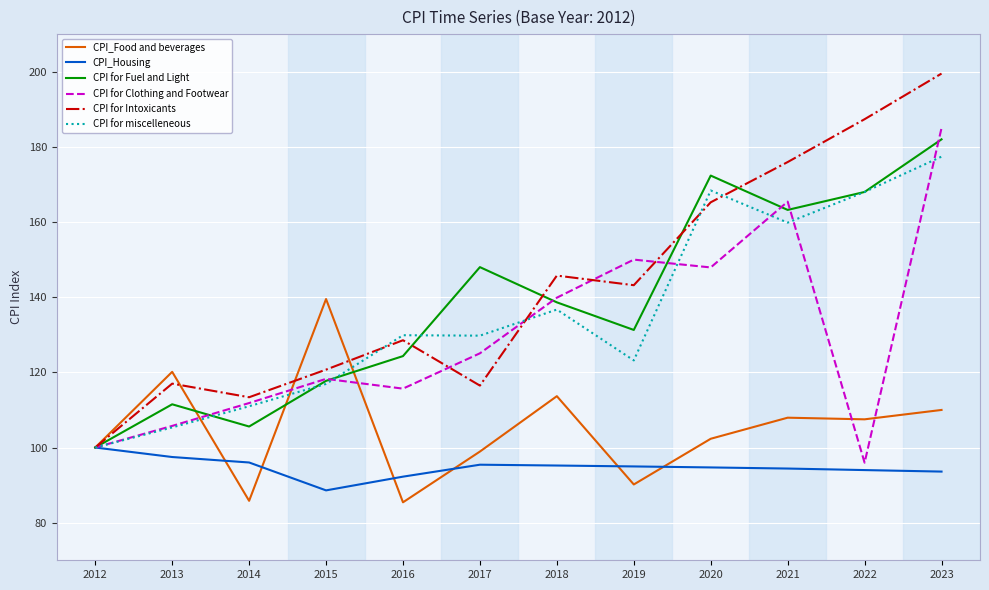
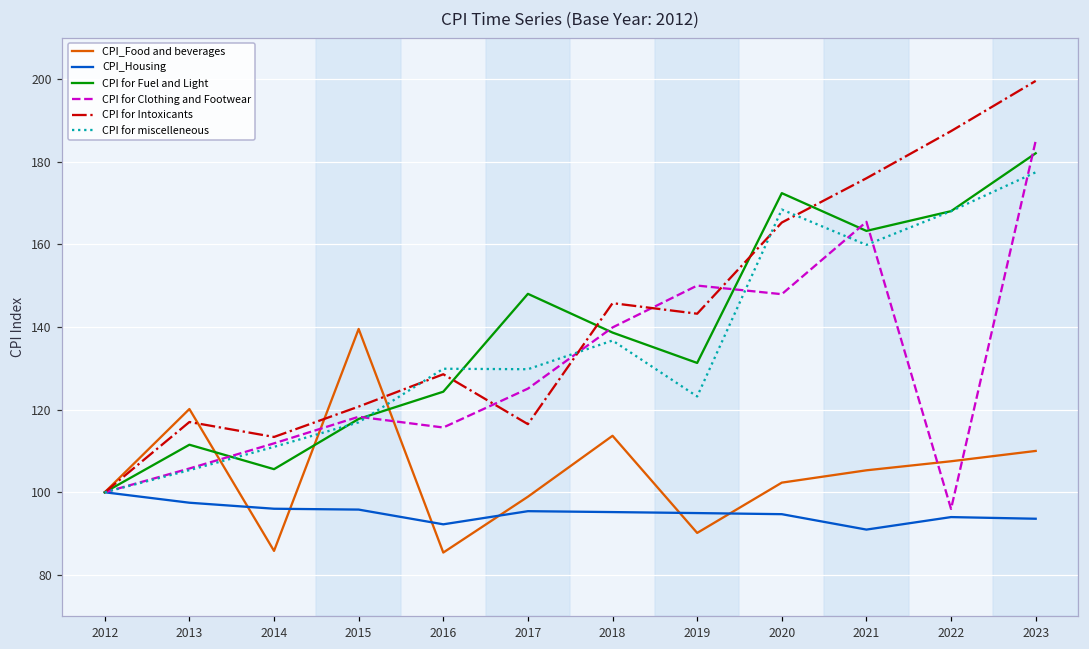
CPI_Housing, 2015: 89 -> 96
CPI_Food and beverages, 2021: 108 -> 105
CPI_Housing, 2021: 94 -> 91
